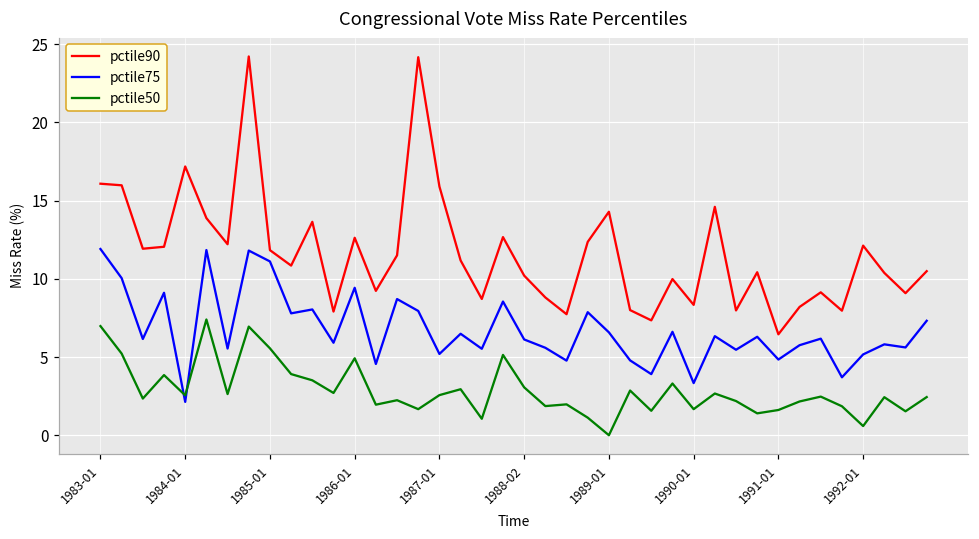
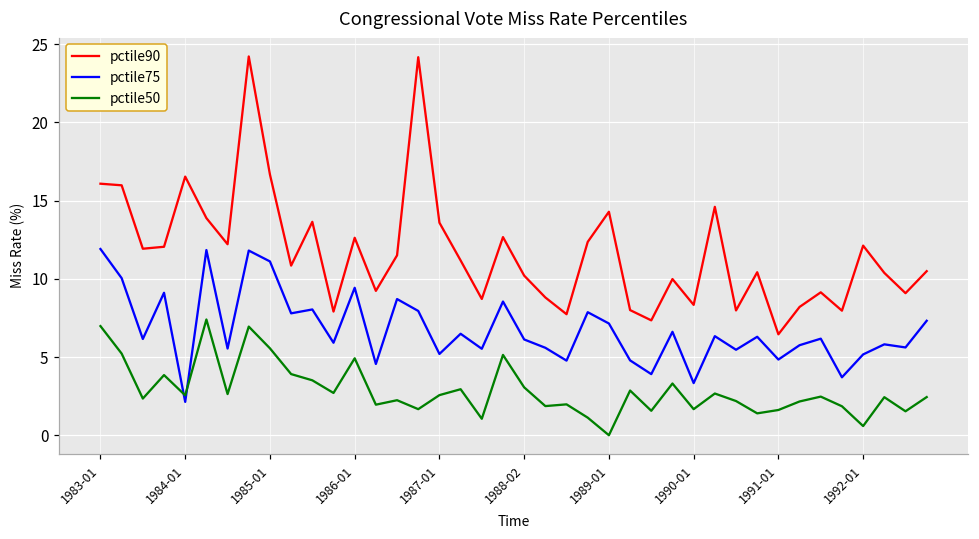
pctile90, 1984-01: 17.2 -> 16.5
pctile90, 1985-01: 11.8 -> 16.7
pctile90, 1987-01: 15.9 -> 13.6
pctile75, 1989-01: 6.6 -> 7.1
